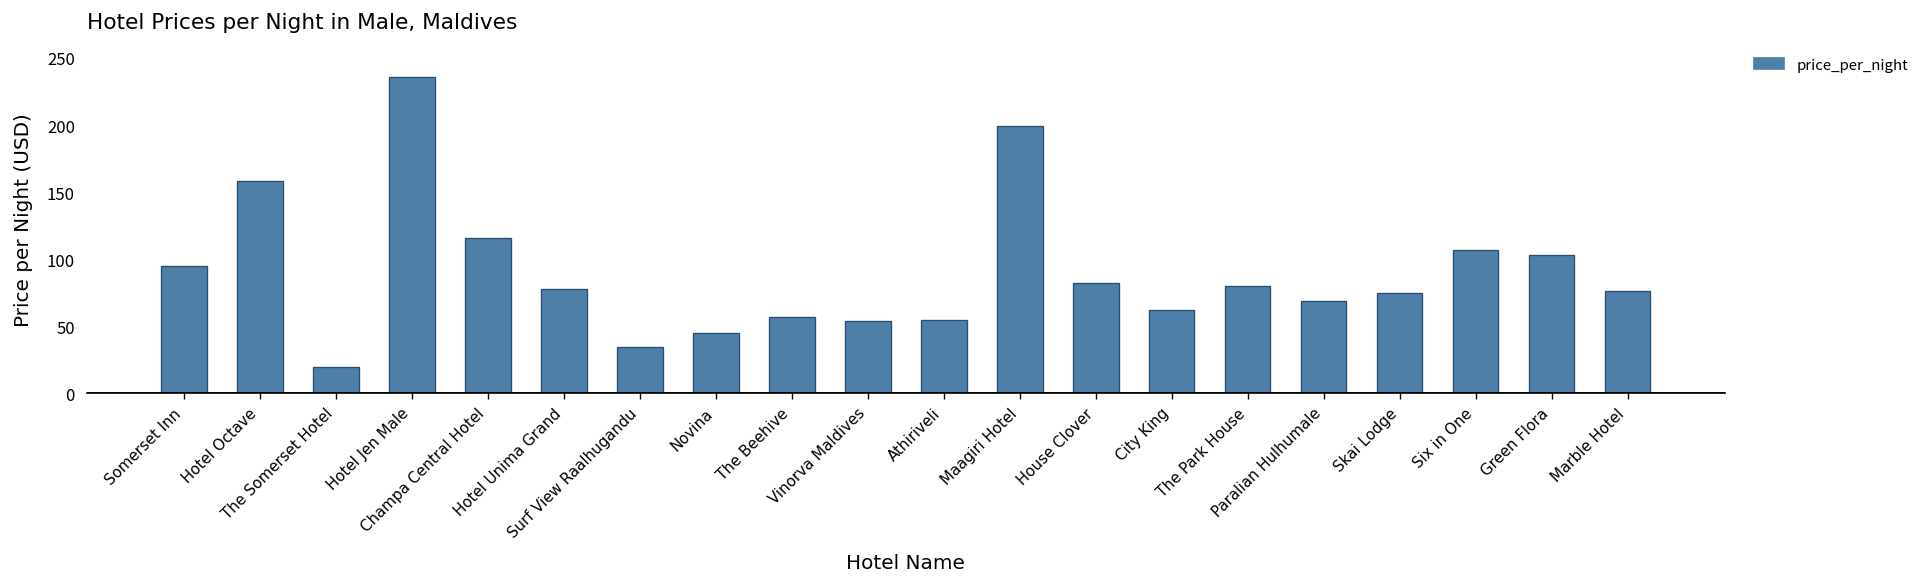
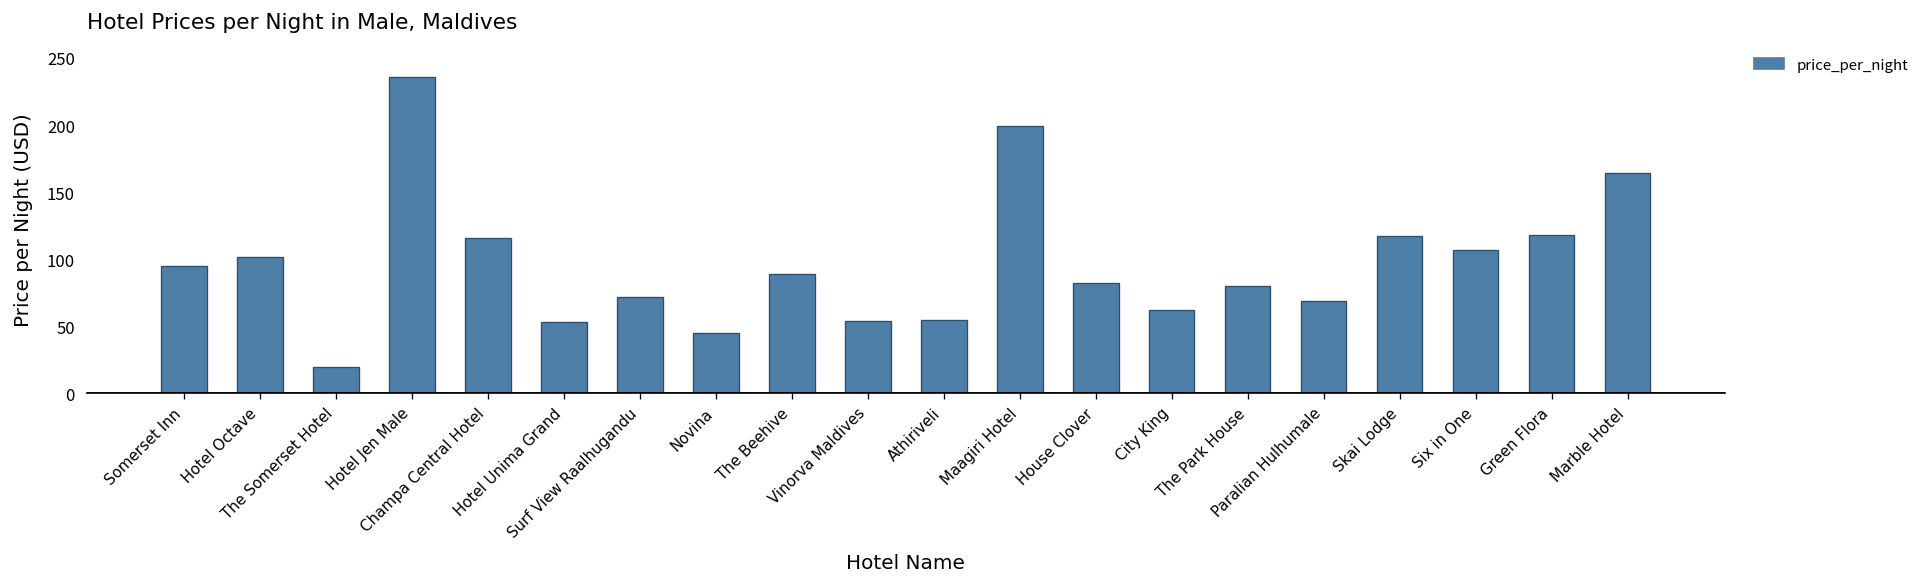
Hotel Octave: 158 -> 102
Hotel Unima Grand: 78 -> 53
Surf View Raalhugandu: 35 -> 72
The Beehive: 57 -> 89
Skai Lodge: 75 -> 117
Green Flora: 103 -> 118
Marble Hotel: 76 -> 164
